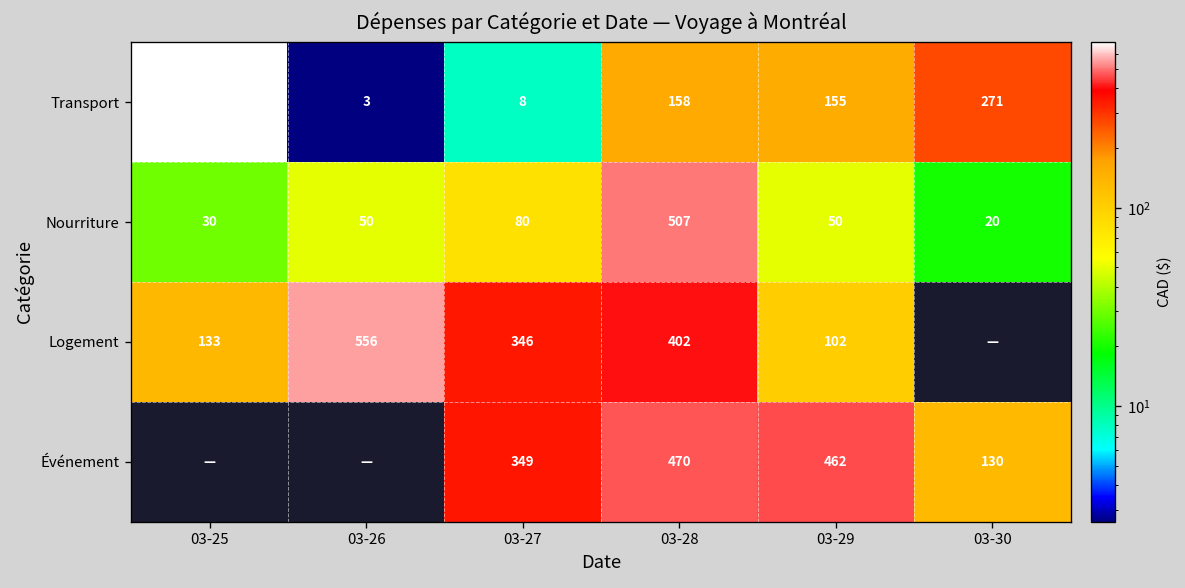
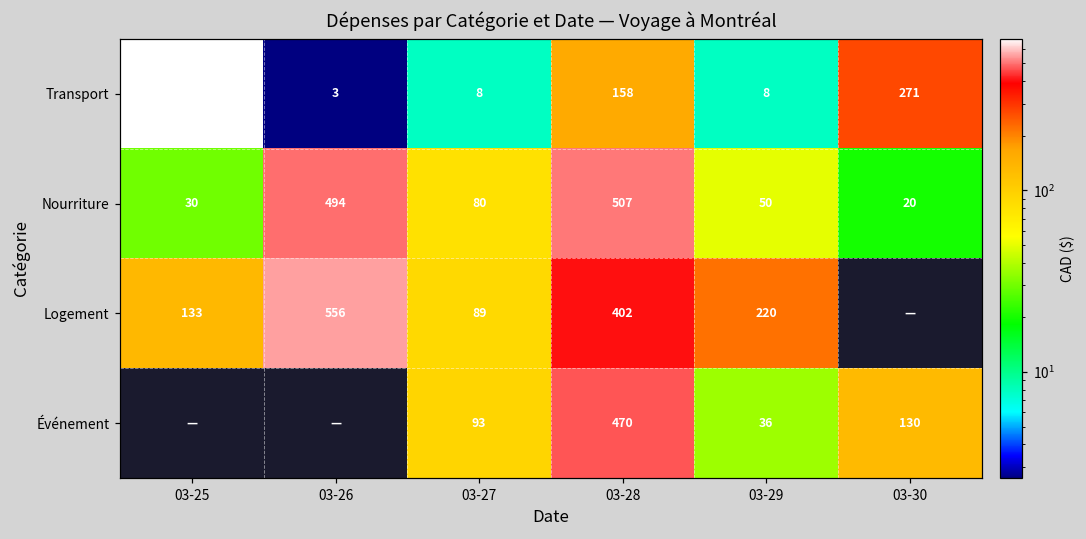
Transport, 03-29: 155 -> 8
Nourriture, 03-26: 50 -> 494
Logement, 03-27: 346 -> 89
Logement, 03-29: 102 -> 220
Événement, 03-27: 349 -> 93
Événement, 03-29: 462 -> 36
